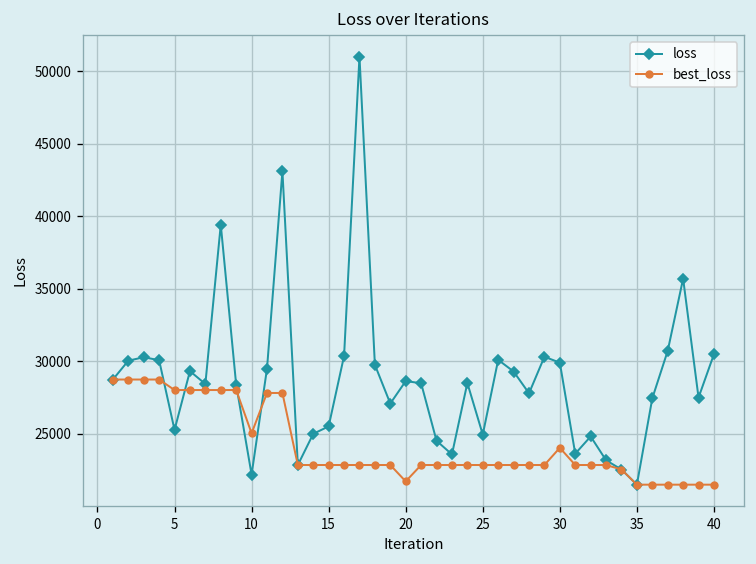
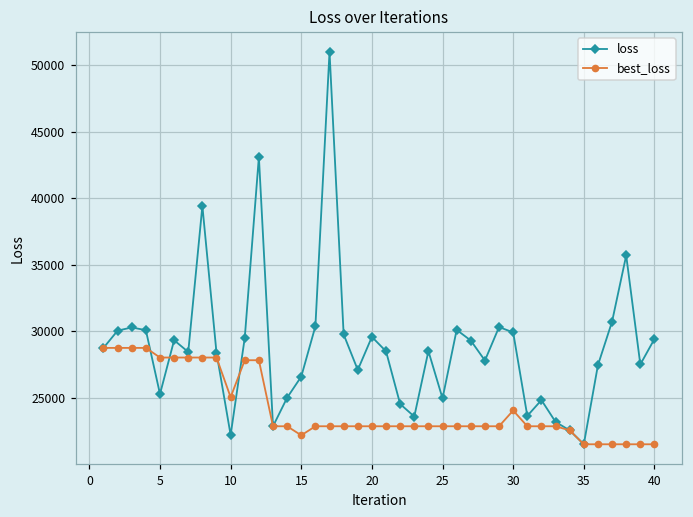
loss, 15: 25500 -> 26600
best_loss, 15: 22900 -> 22200
loss, 20: 28600 -> 29600
best_loss, 20: 21700 -> 22900
loss, 40: 30500 -> 29400
